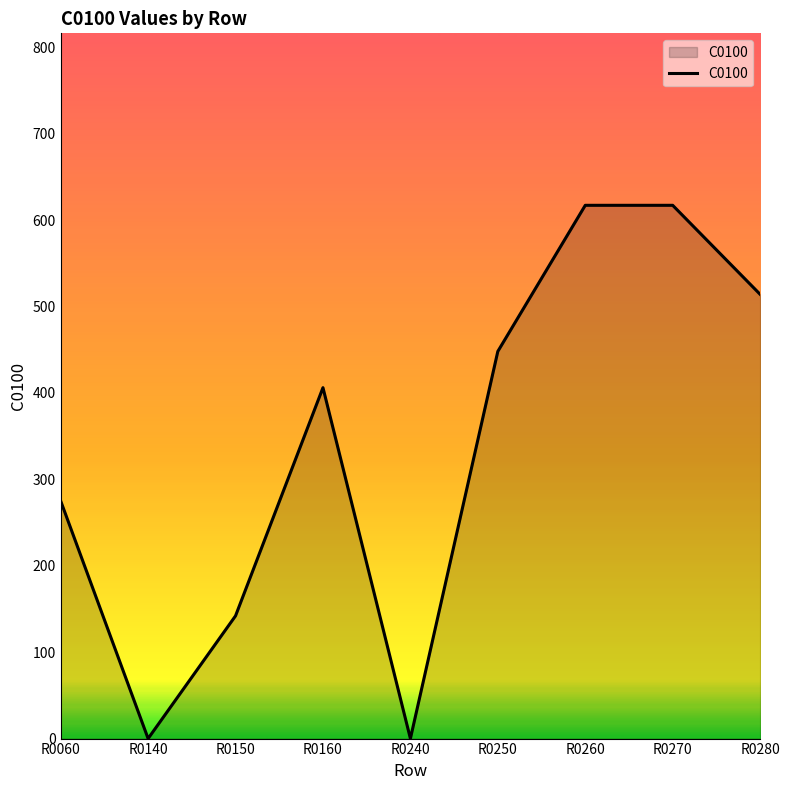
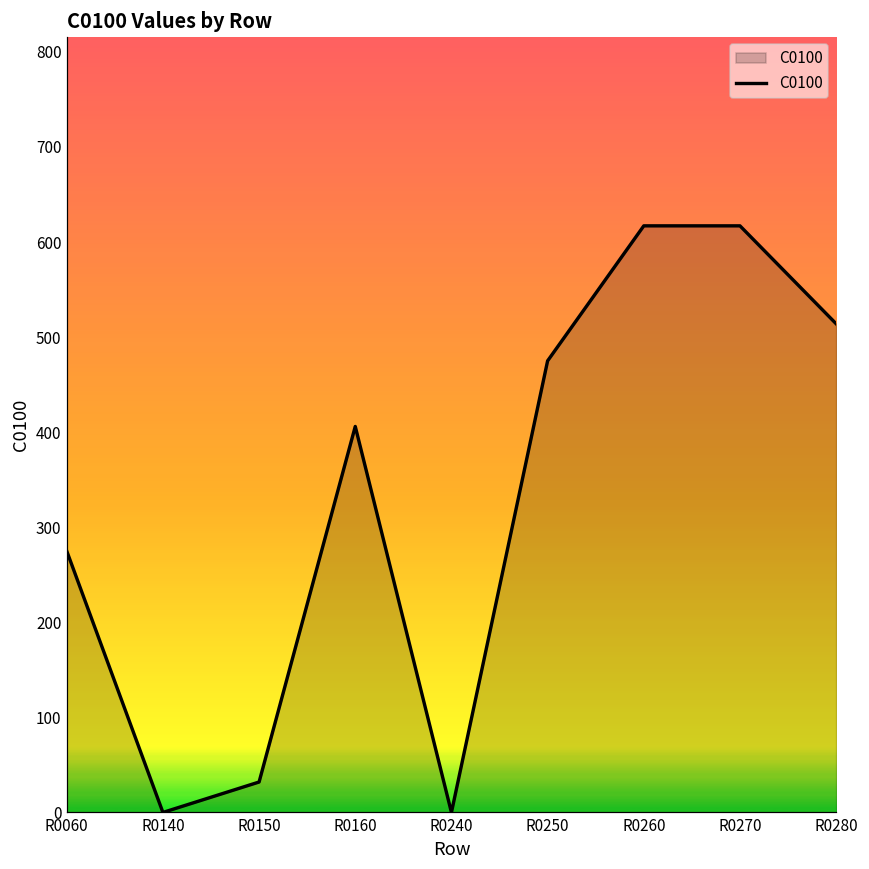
R0150: 140 -> 30
R0250: 450 -> 480
